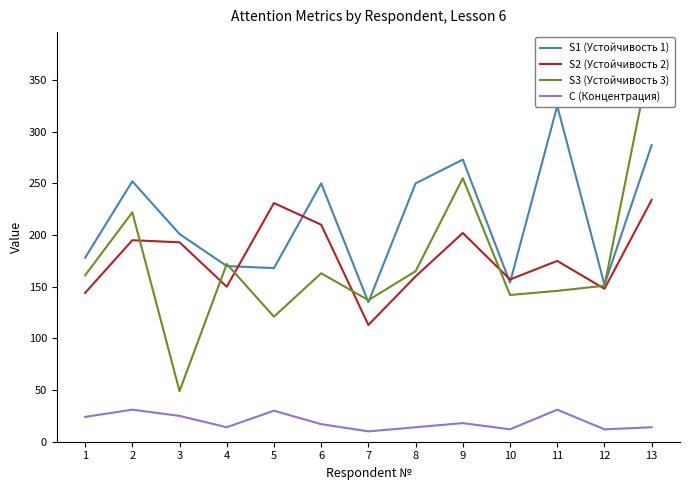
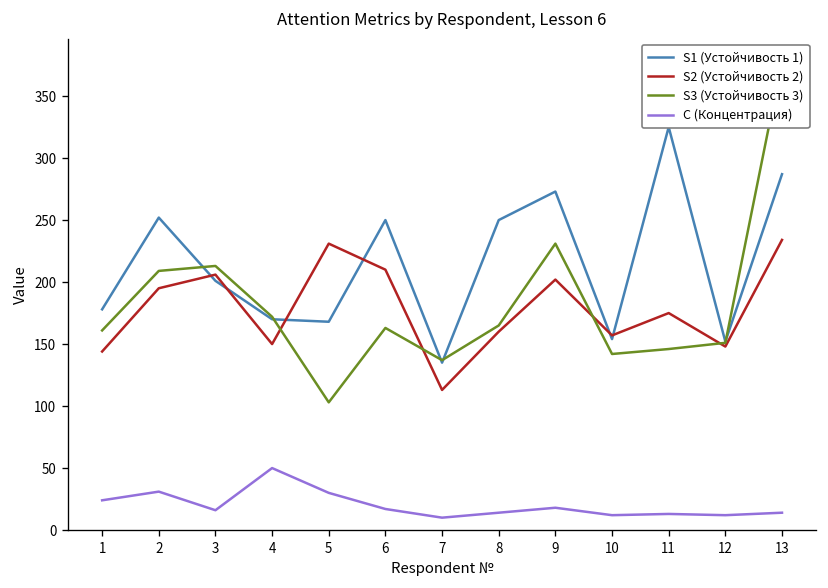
S3 (Устойчивость 3), 2: 222 -> 209
S2 (Устойчивость 2), 3: 193 -> 206
S3 (Устойчивость 3), 3: 49 -> 213
C (Концентрация), 3: 25 -> 16
C (Концентрация), 4: 14 -> 50
S3 (Устойчивость 3), 5: 121 -> 103
S3 (Устойчивость 3), 9: 255 -> 231
C (Концентрация), 11: 31 -> 13
